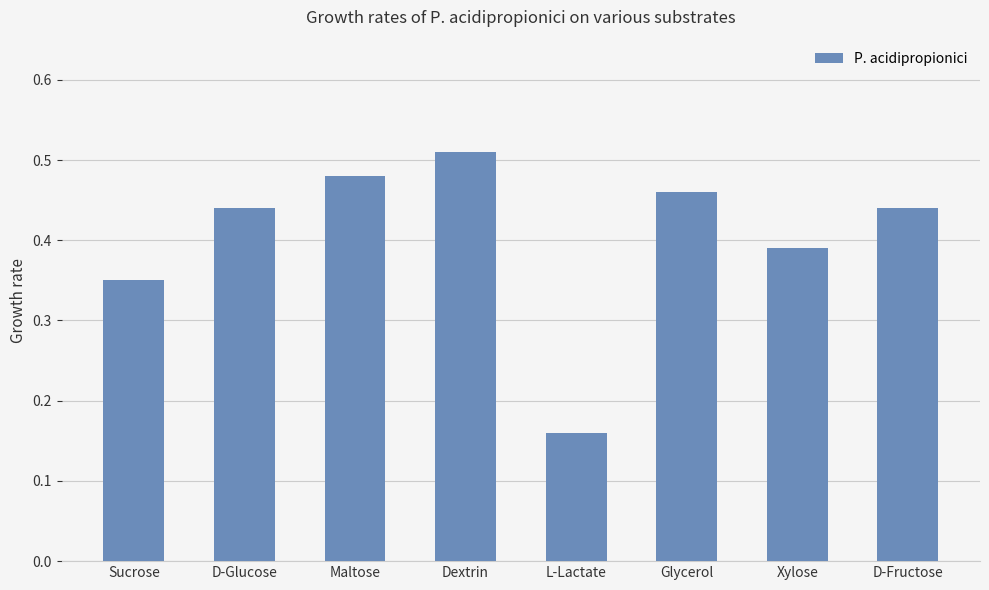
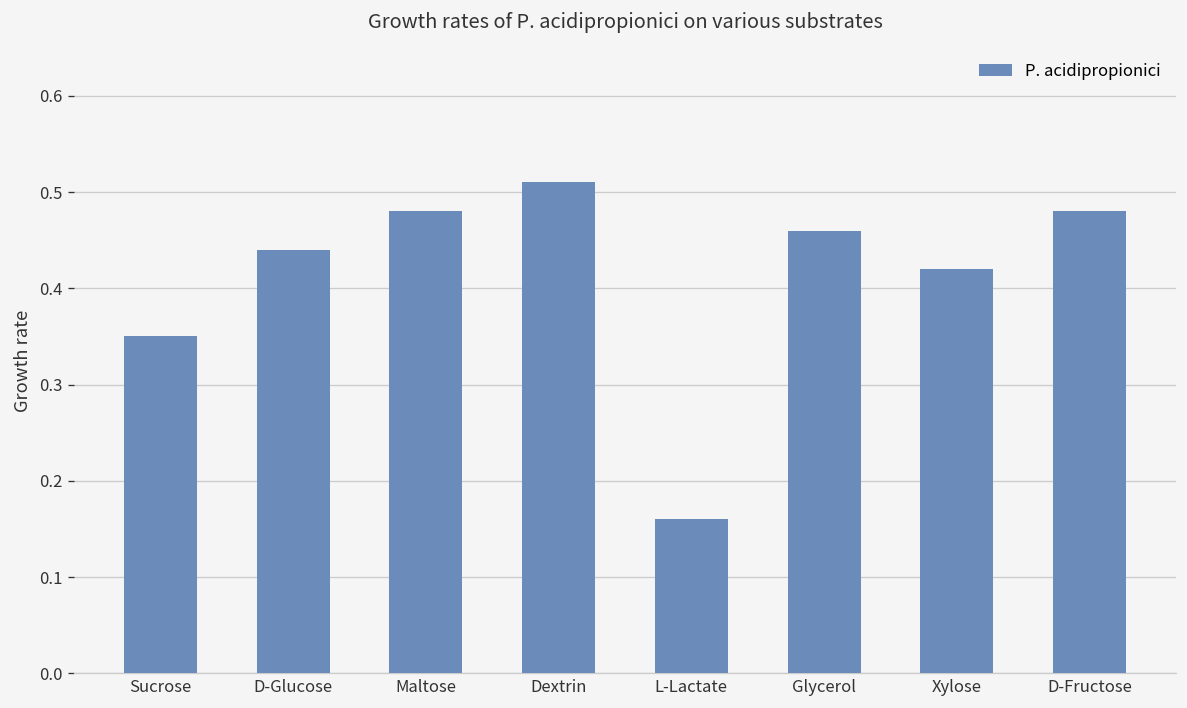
Xylose: 0.39 -> 0.42
D-Fructose: 0.44 -> 0.48
